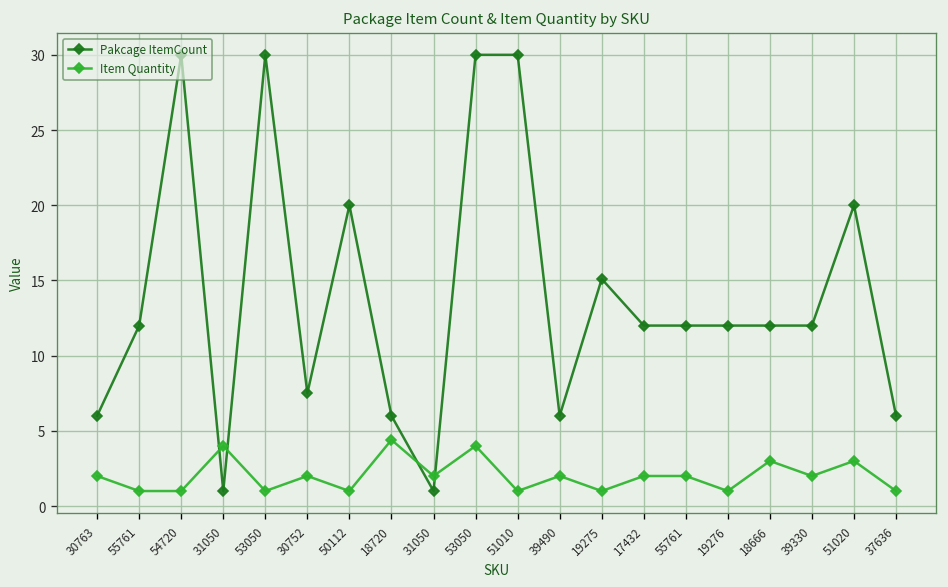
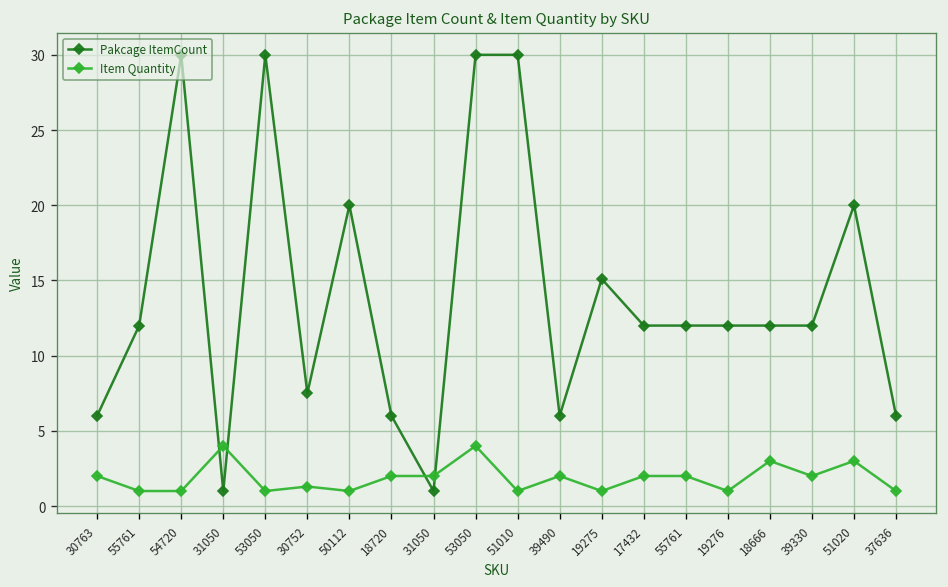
Item Quantity, 30752: 2.0 -> 1.3
Item Quantity, 18720: 4.4 -> 2.0
